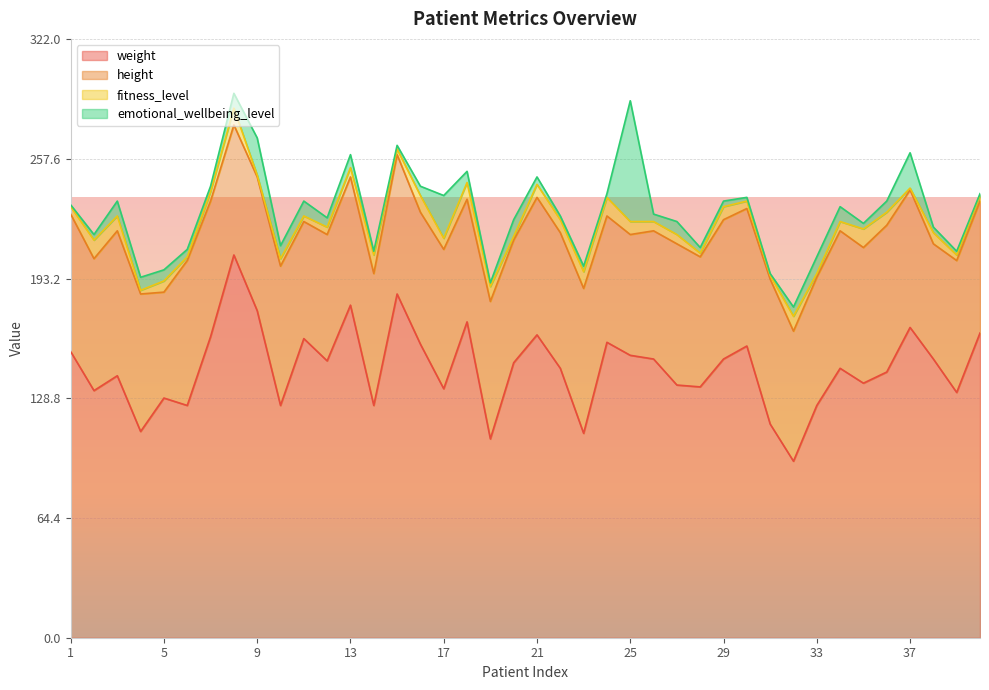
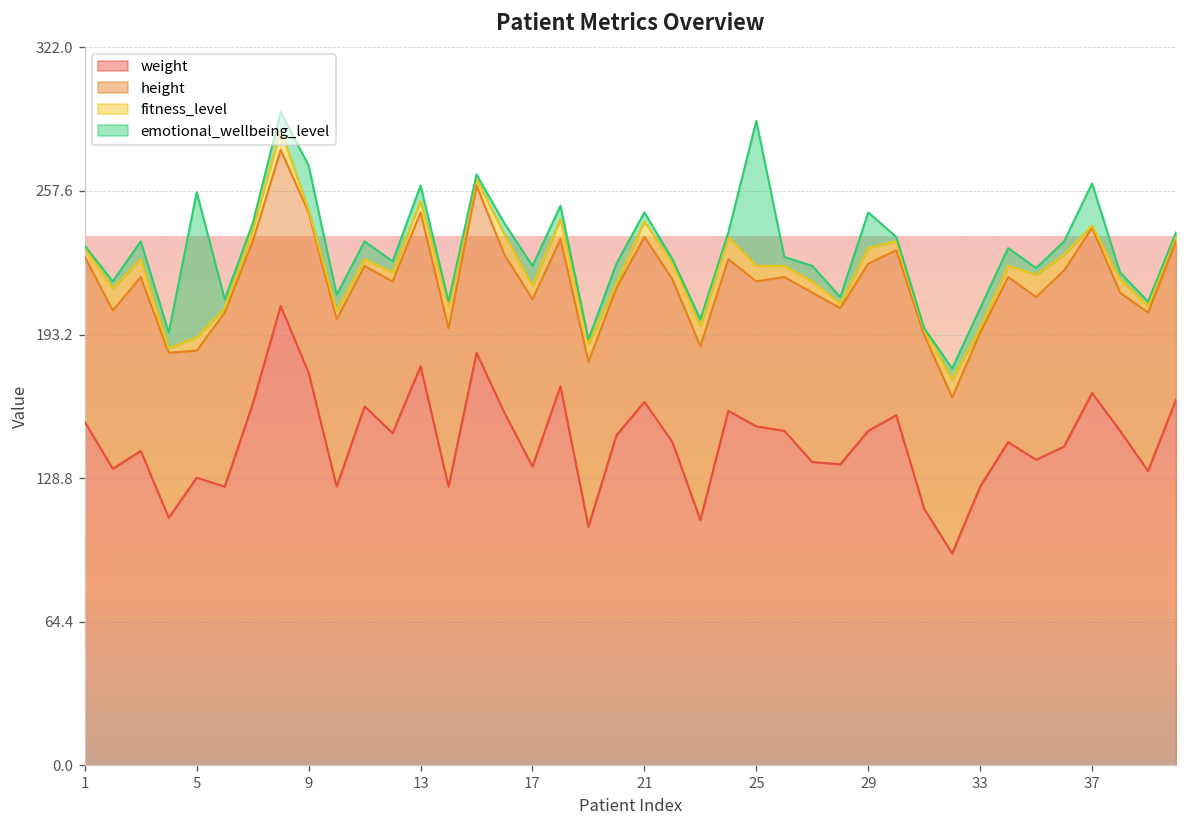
emotional_wellbeing_level, 5: 6 -> 65
emotional_wellbeing_level, 17: 23 -> 9
emotional_wellbeing_level, 29: 3 -> 16
